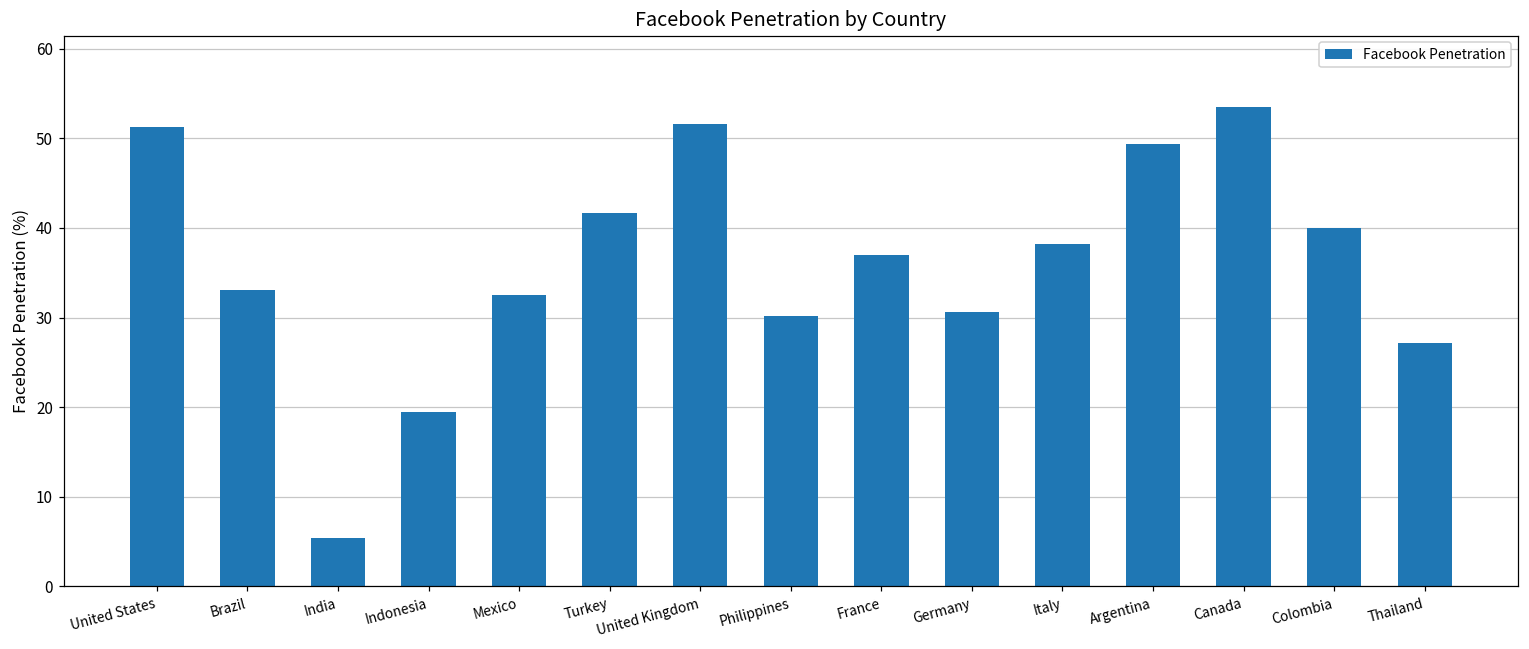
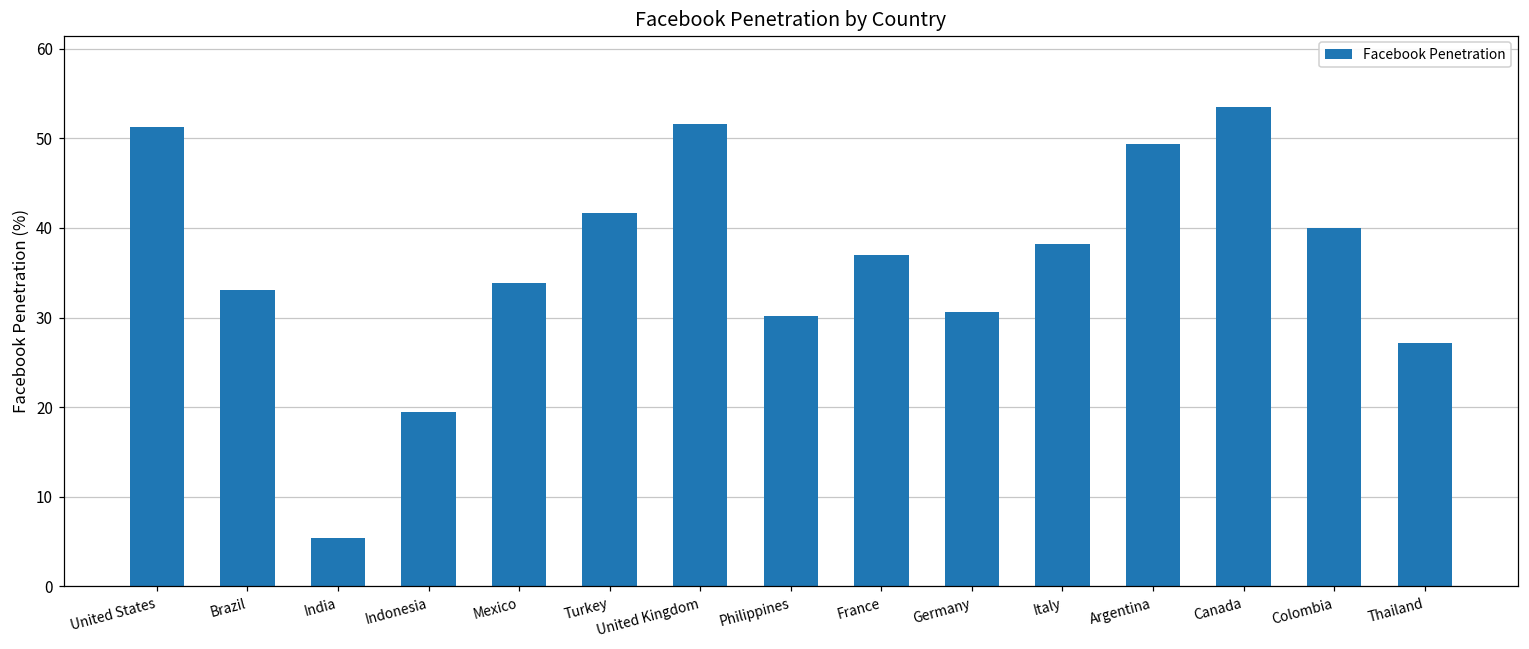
Mexico: 33 -> 34
